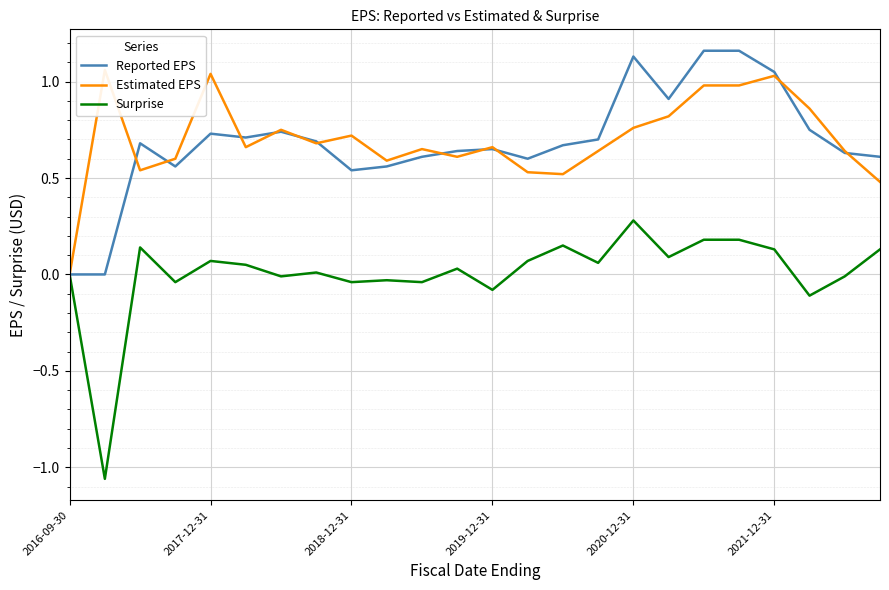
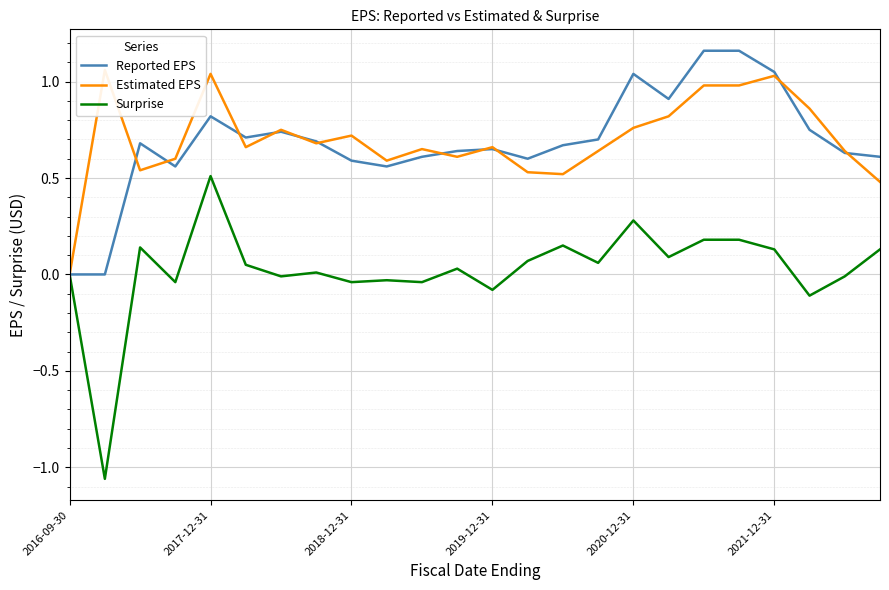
Reported EPS, 2017-12-31: 0.73 -> 0.82
Surprise, 2017-12-31: 0.07 -> 0.51
Reported EPS, 2018-12-31: 0.54 -> 0.59
Reported EPS, 2020-12-31: 1.13 -> 1.04
